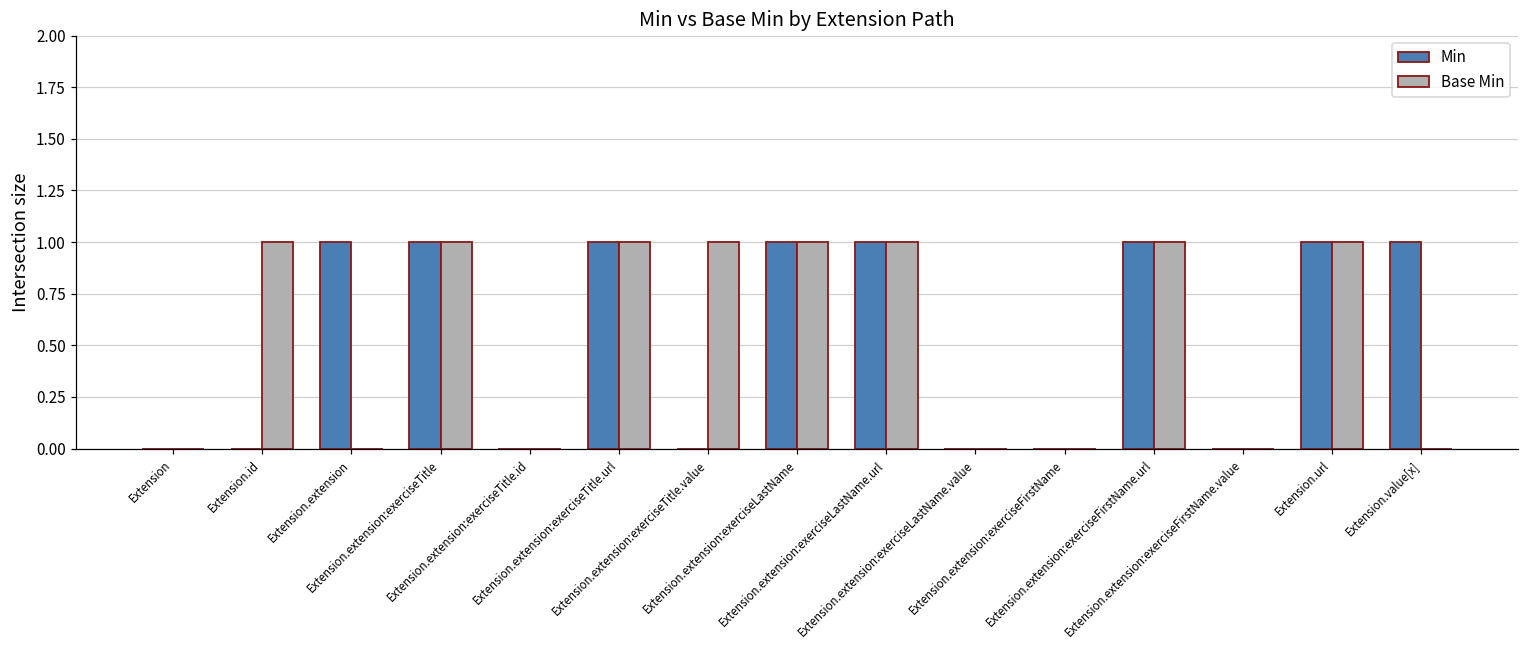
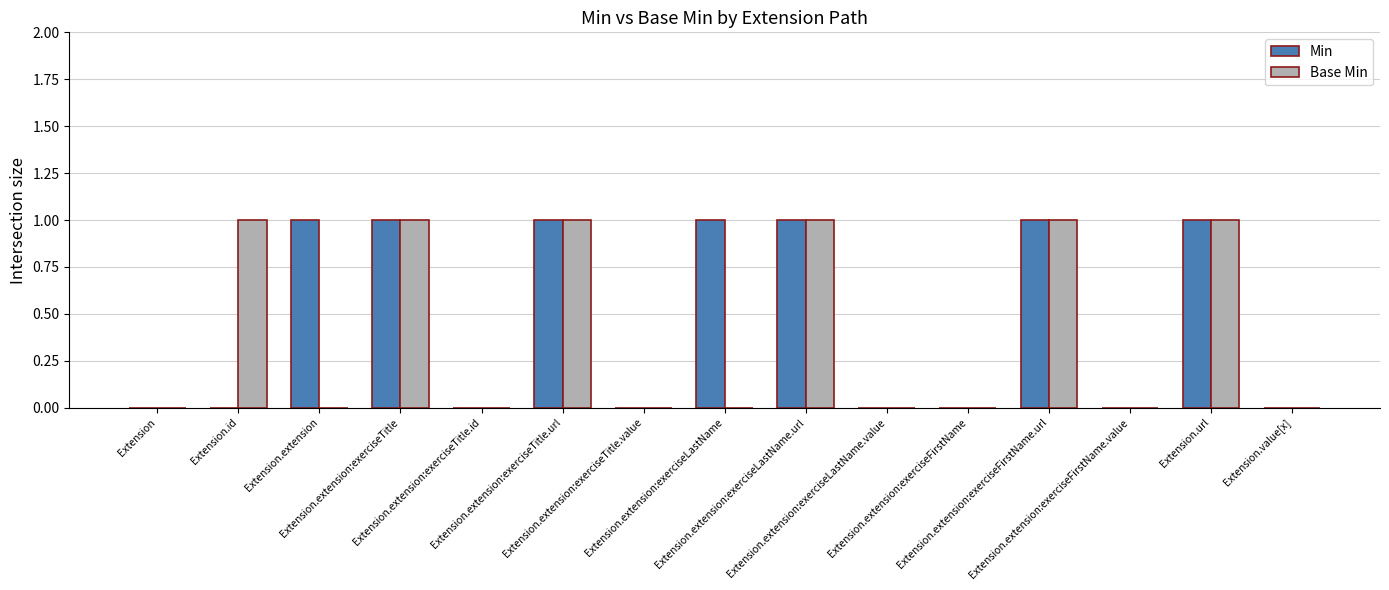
Base Min, Extension.extension:exerciseTitle.value: 1 -> 0
Base Min, Extension.extension:exerciseLastName: 1 -> 0
Min, Extension.value[x]: 1 -> 0
